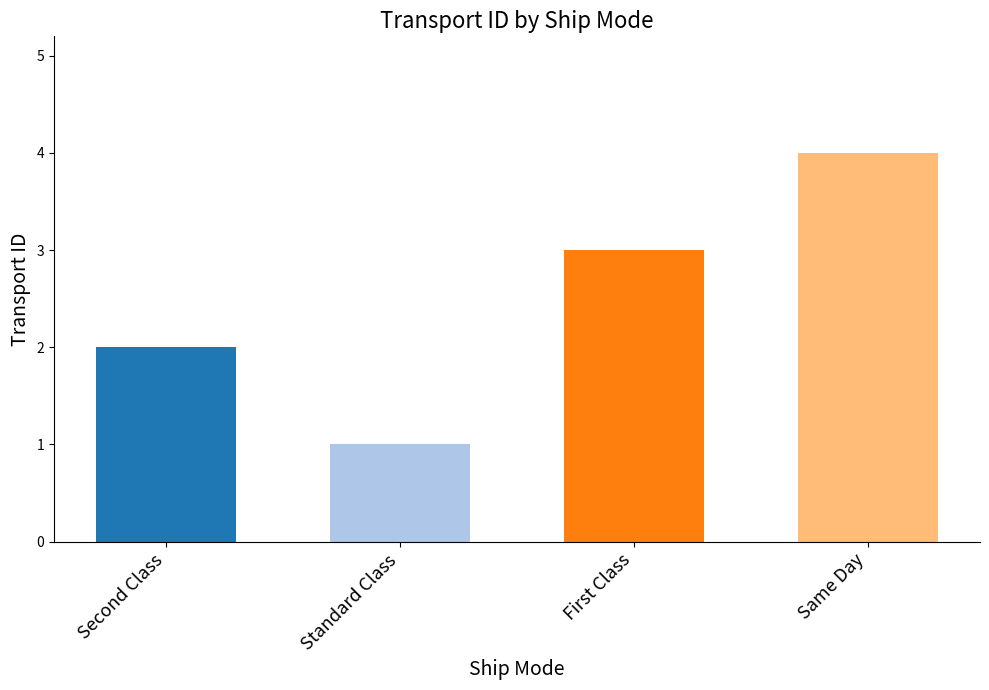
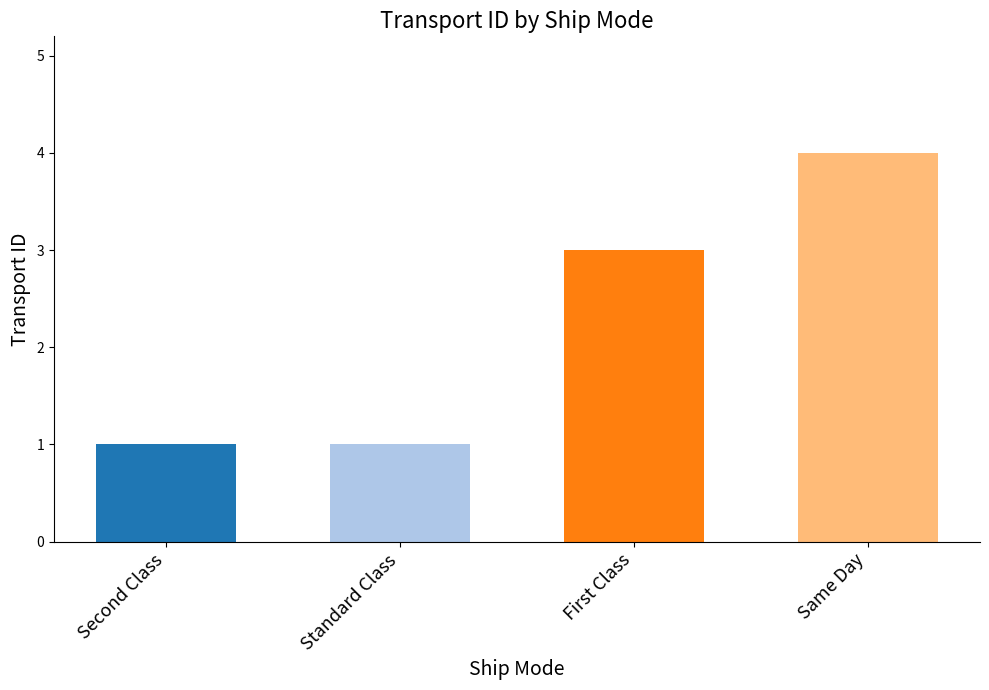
Second Class: 2 -> 1
